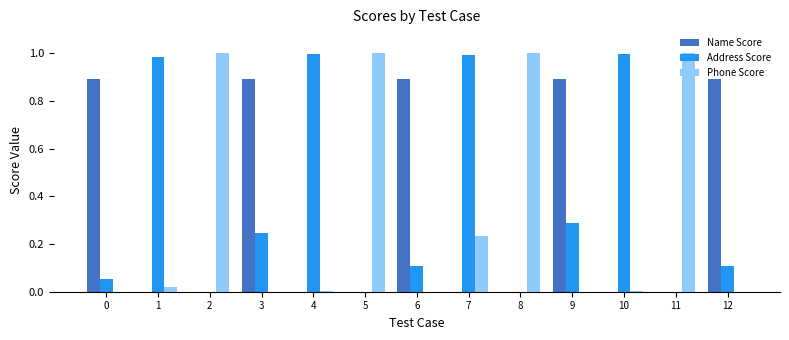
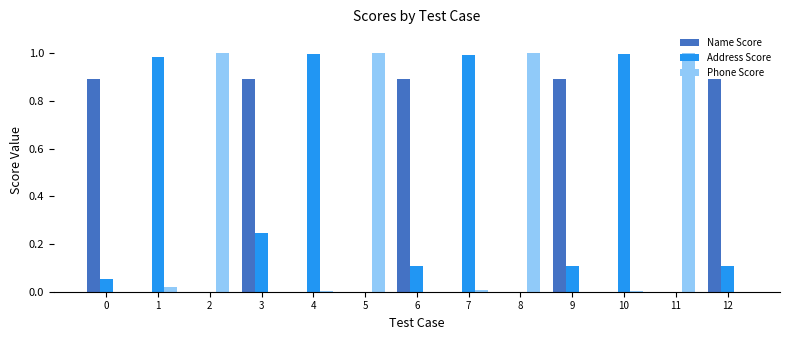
Phone Score, 7: 0.23 -> 0.01
Address Score, 9: 0.29 -> 0.11
